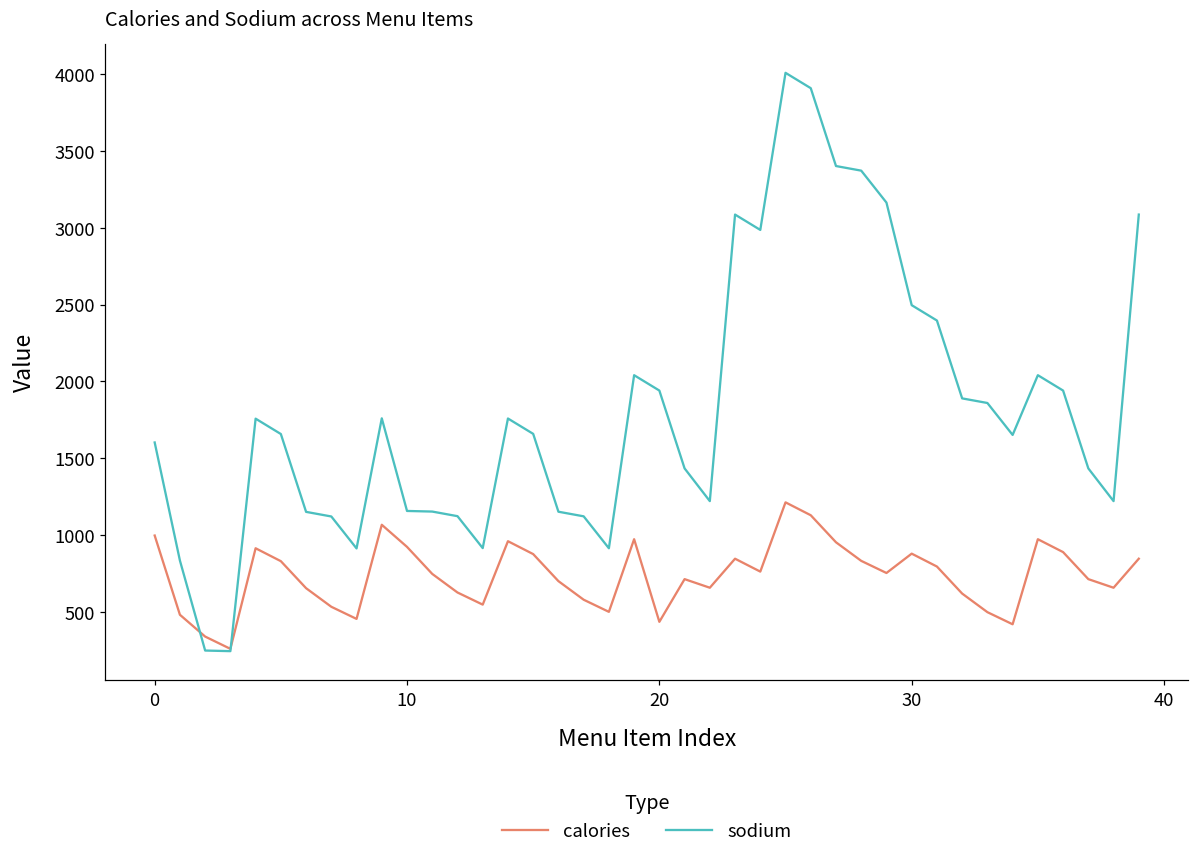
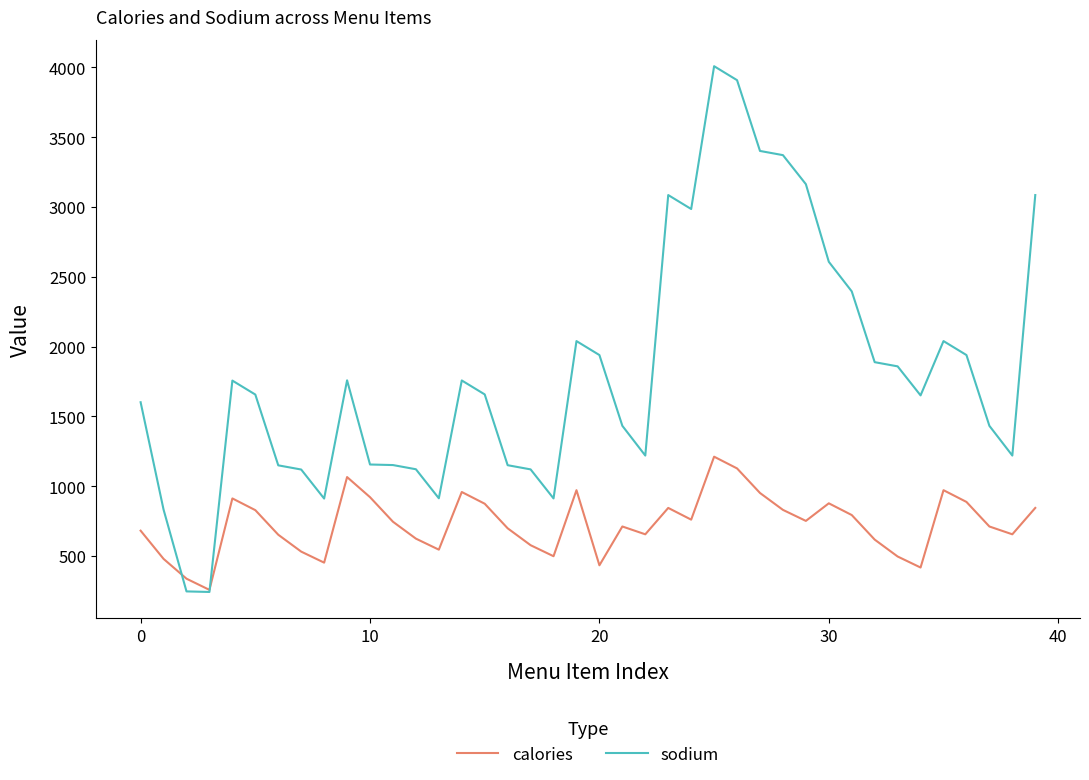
calories, 0: 1000 -> 680
sodium, 30: 2500 -> 2610
